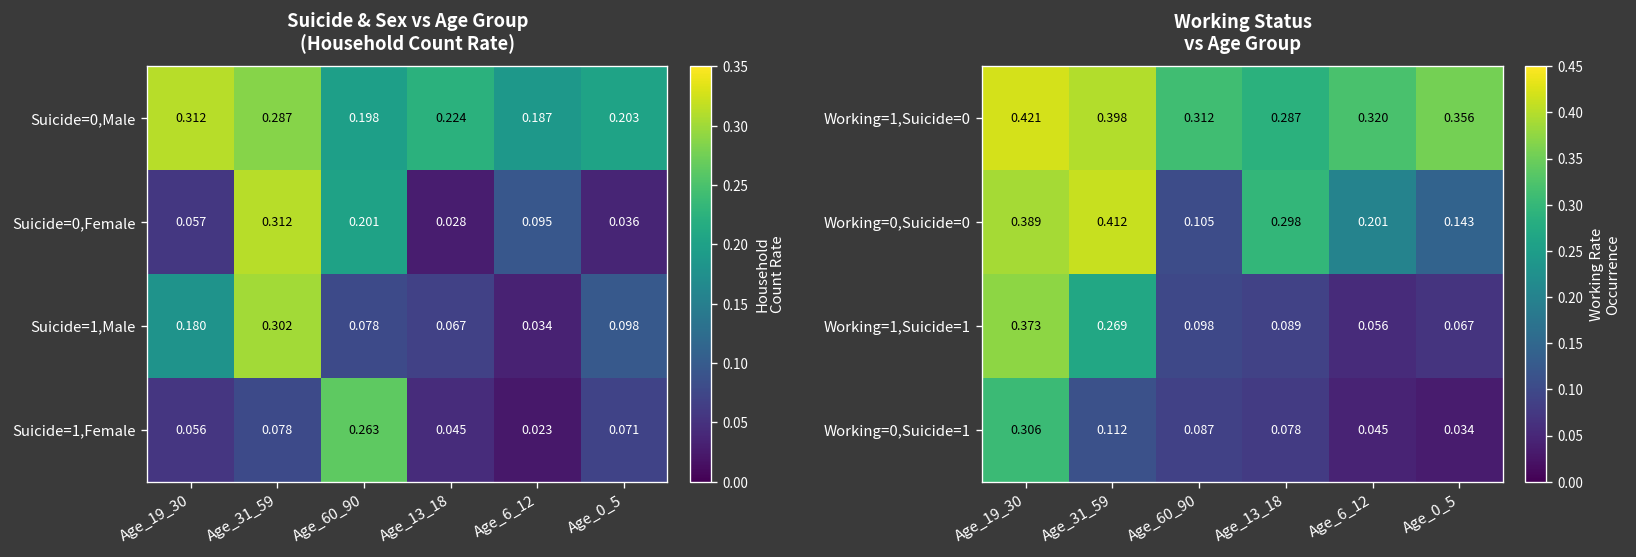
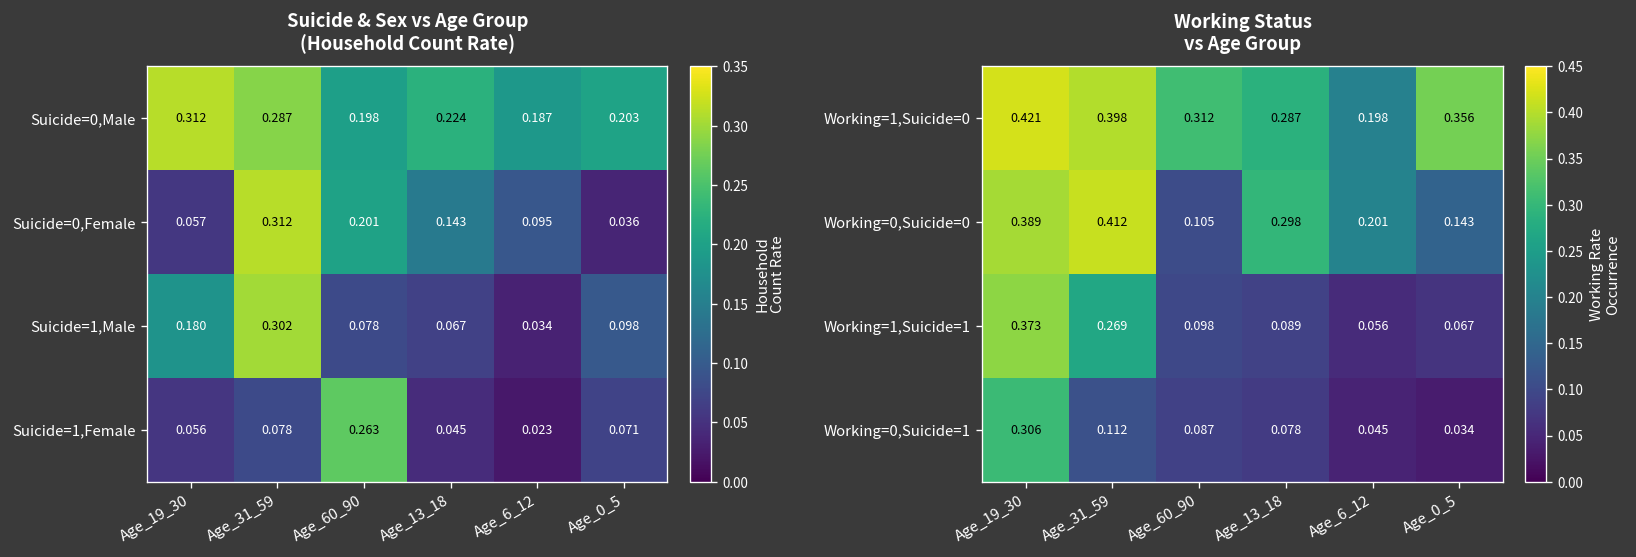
Suicide & Sex vs Age Group (Household Count Rate), Suicide=0,Female, Age_13_18: 0.028 -> 0.143
Working Status vs Age Group, Working=1,Suicide=0, Age_6_12: 0.320 -> 0.198
